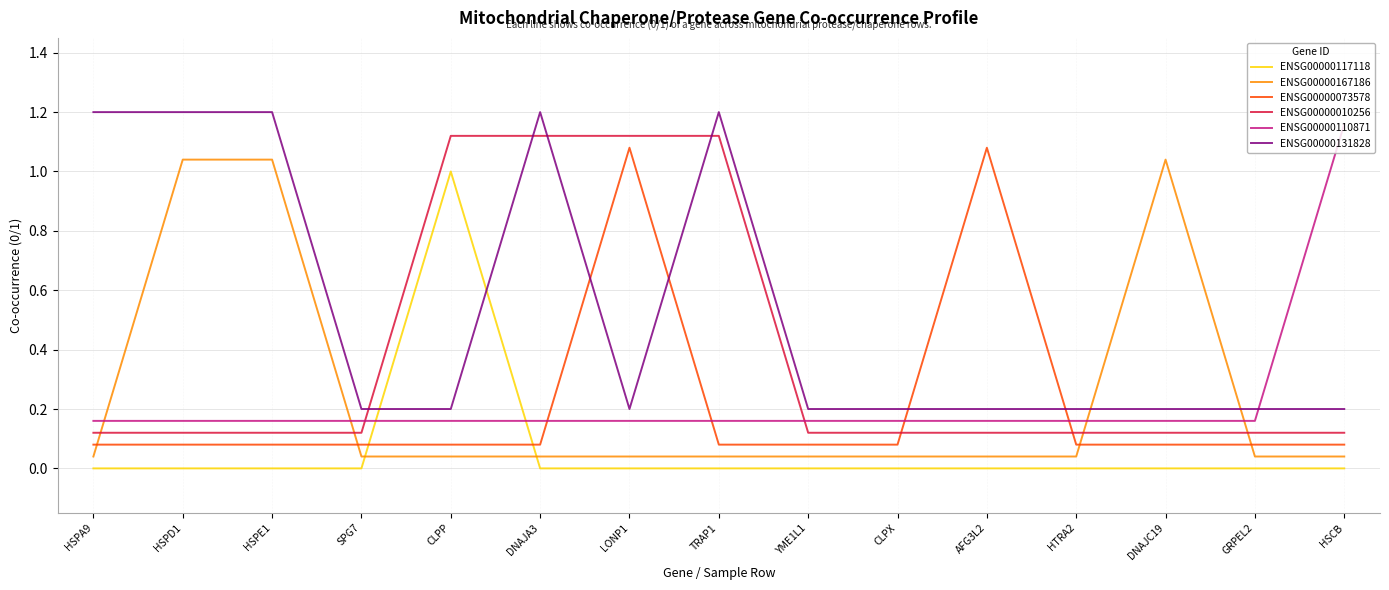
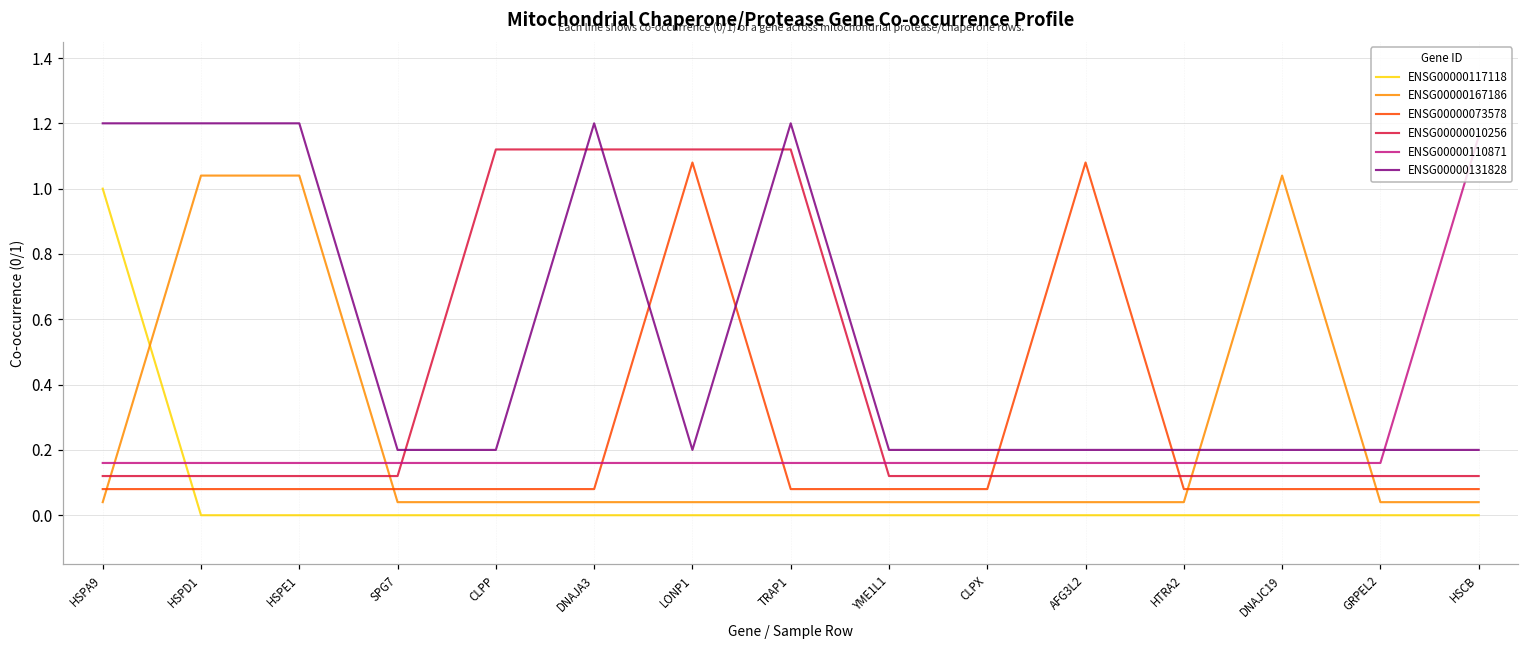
ENSG00000117118, HSPA9: 0 -> 1
ENSG00000117118, CLPP: 1 -> 0
